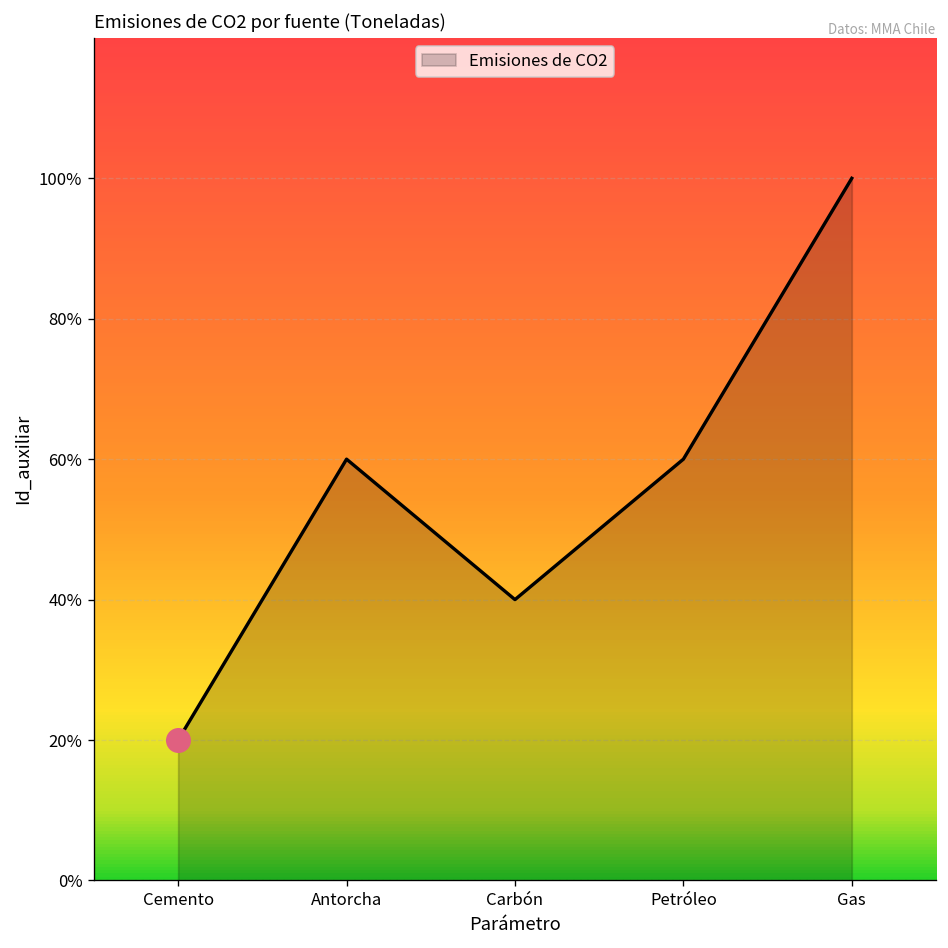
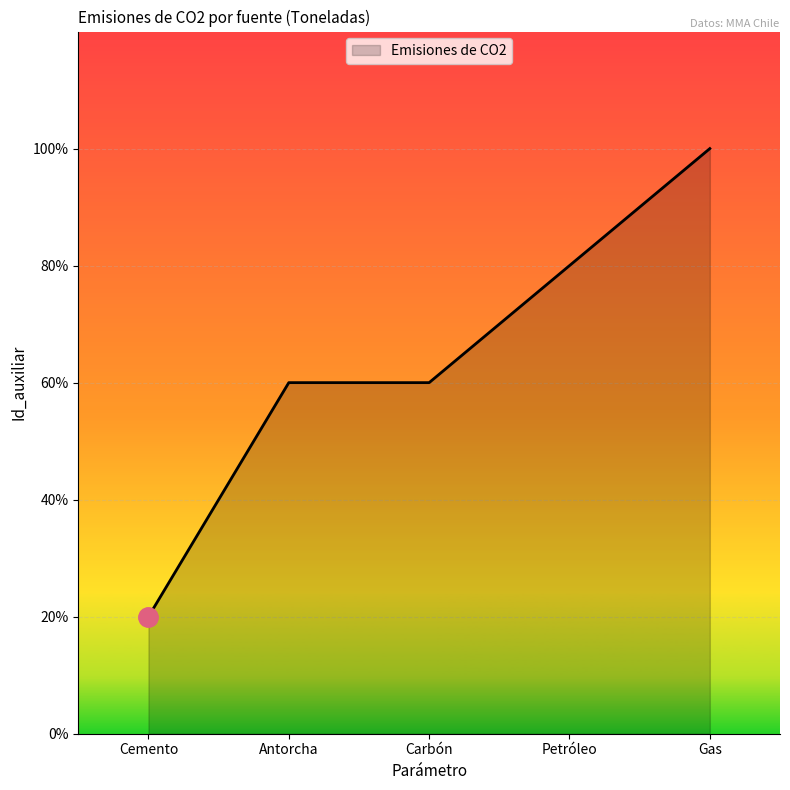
Emisiones de CO2, Carbón: 40% -> 60%
Emisiones de CO2, Petróleo: 60% -> 80%
